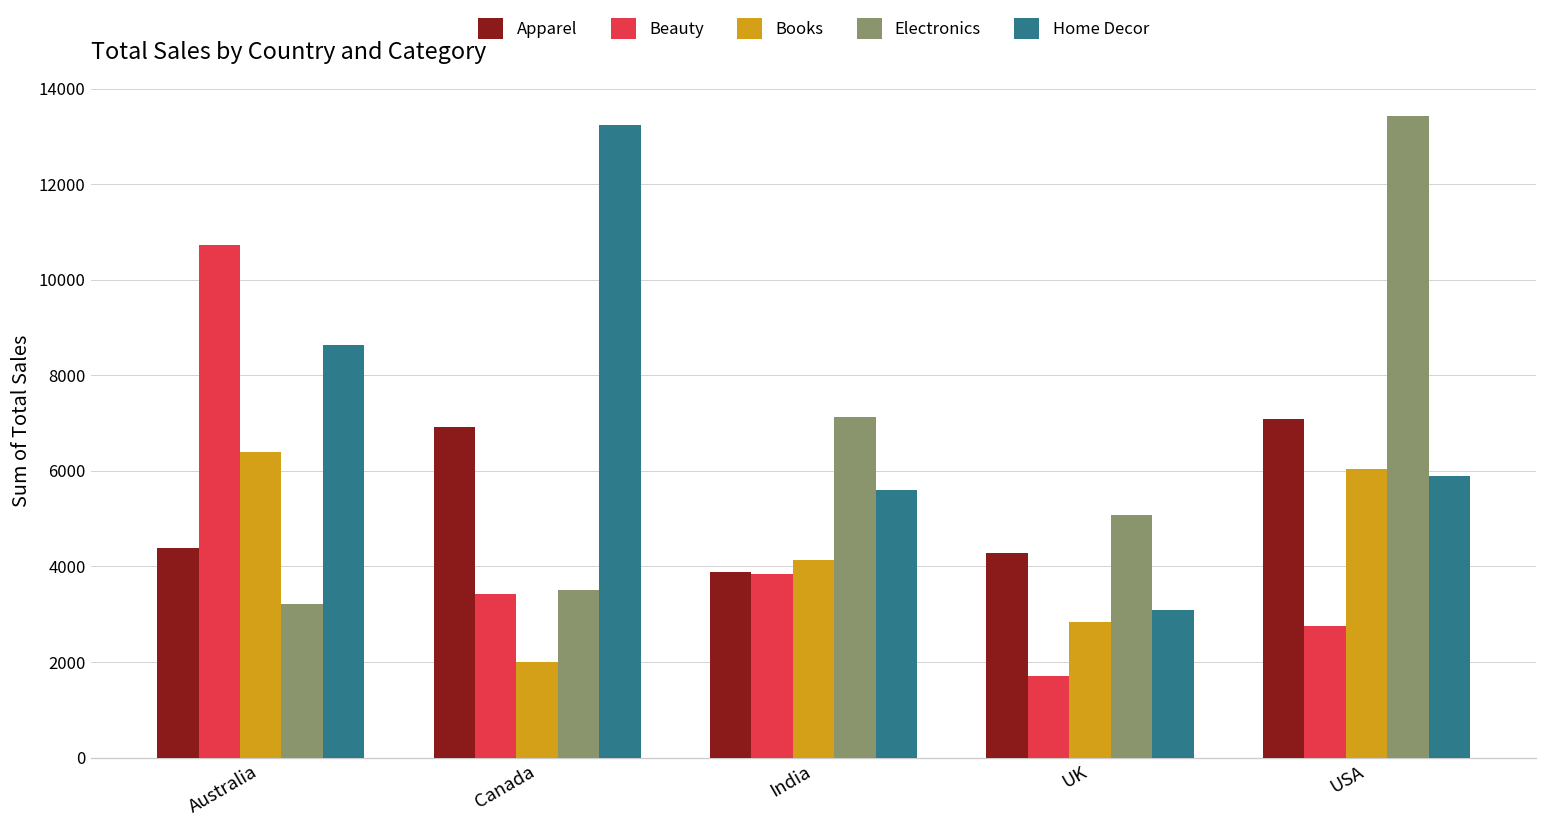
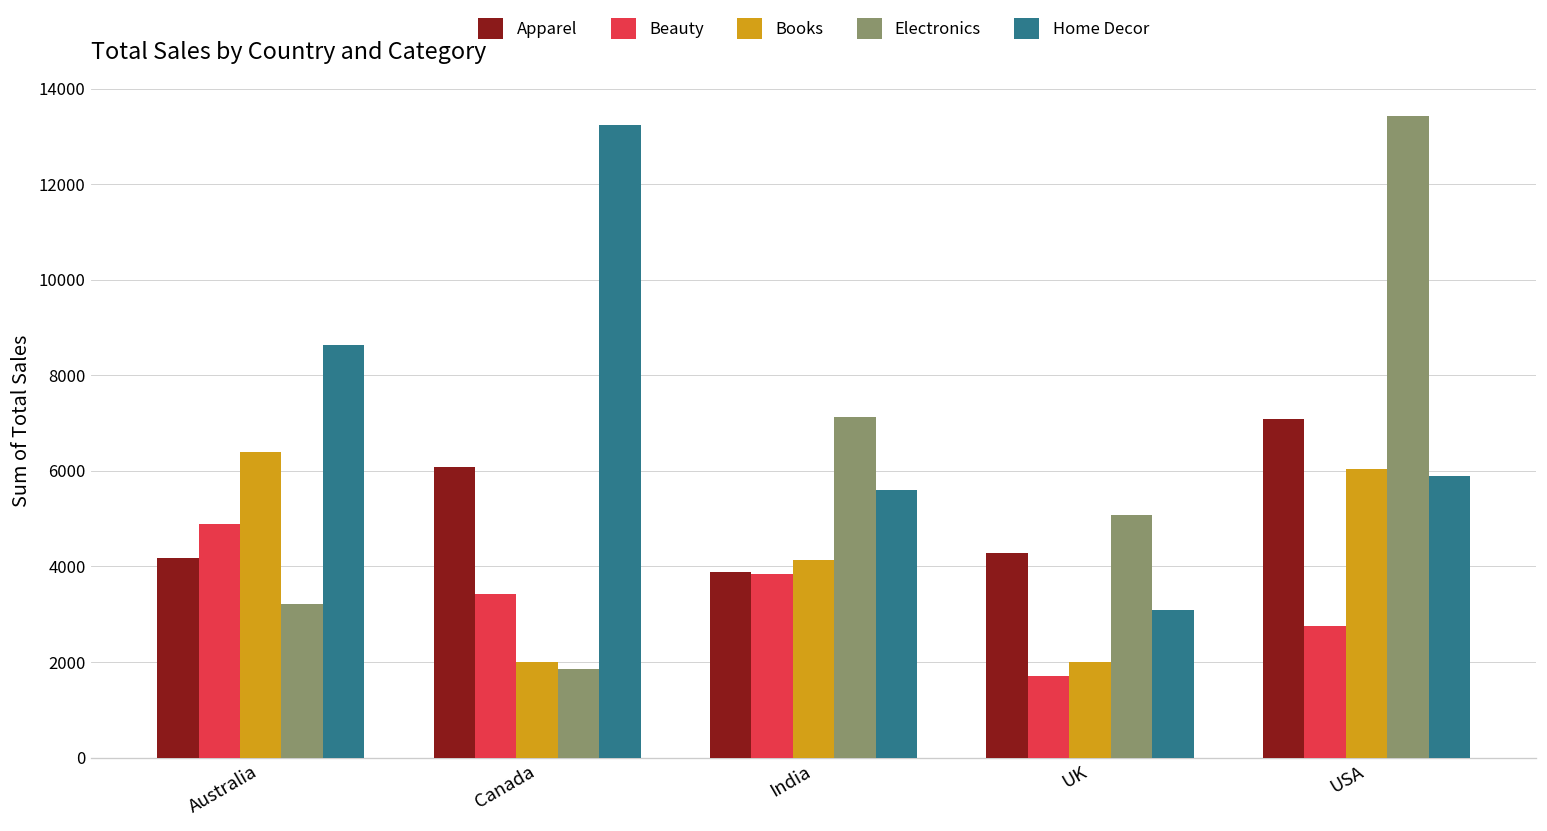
Apparel, Australia: 4400 -> 4200
Beauty, Australia: 10700 -> 4900
Apparel, Canada: 6900 -> 6100
Electronics, Canada: 3500 -> 1800
Books, UK: 2800 -> 2000
